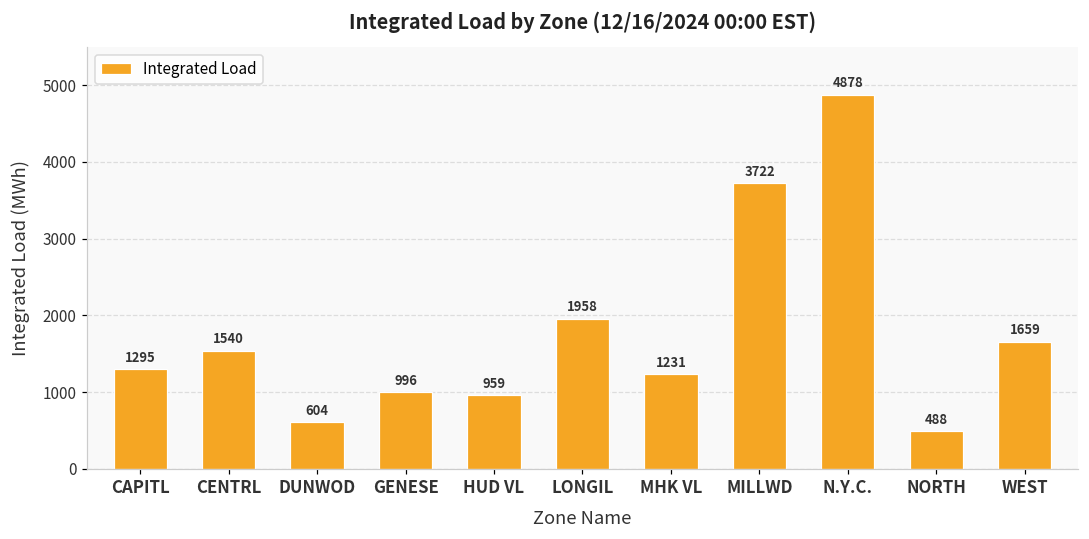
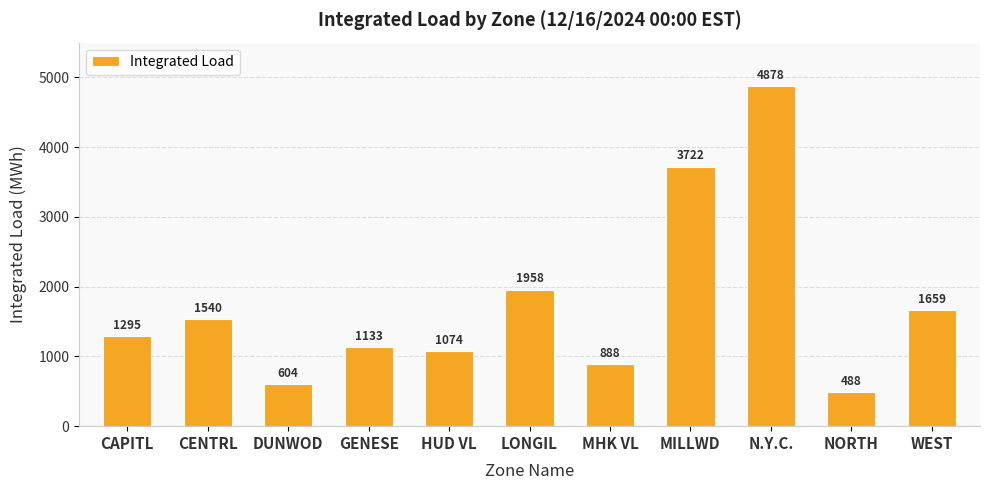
GENESE: 996 -> 1133
HUD VL: 959 -> 1074
MHK VL: 1231 -> 888
